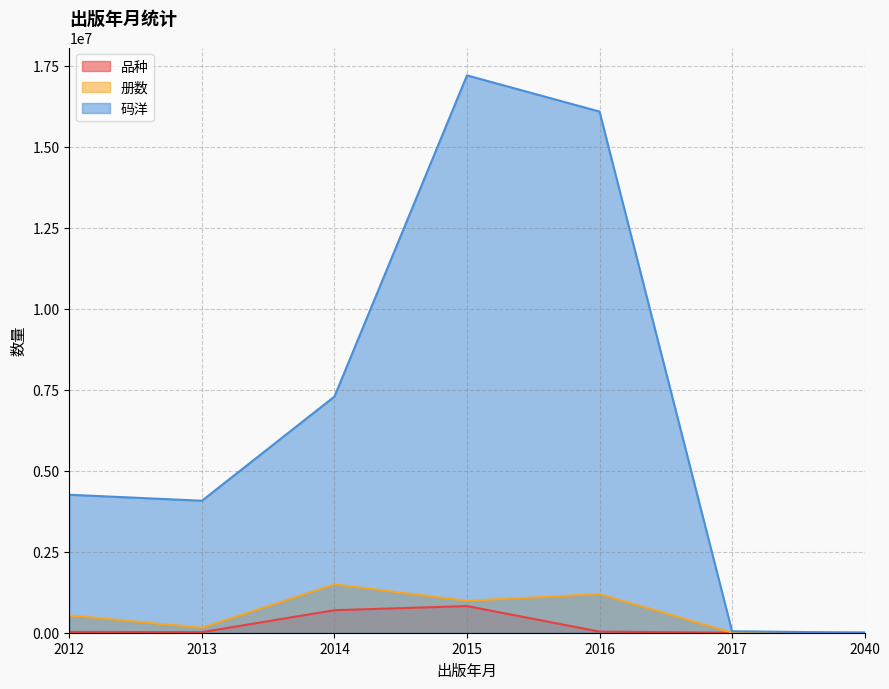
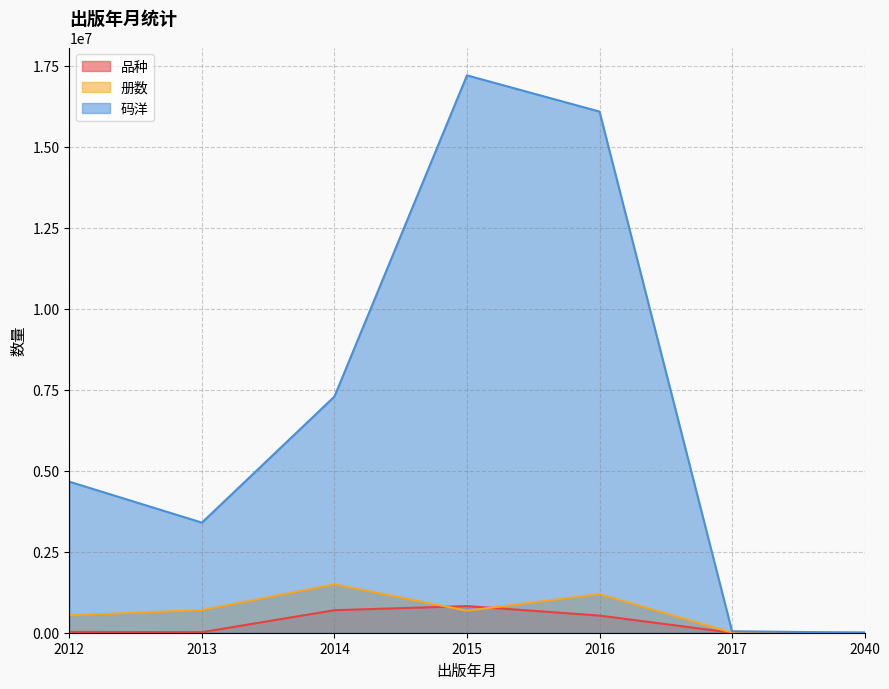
码洋, 2012: 4300000 -> 4700000
册数, 2013: 200000 -> 700000
码洋, 2013: 4100000 -> 3400000
册数, 2015: 1000000 -> 700000
品种, 2016: 0 -> 500000
